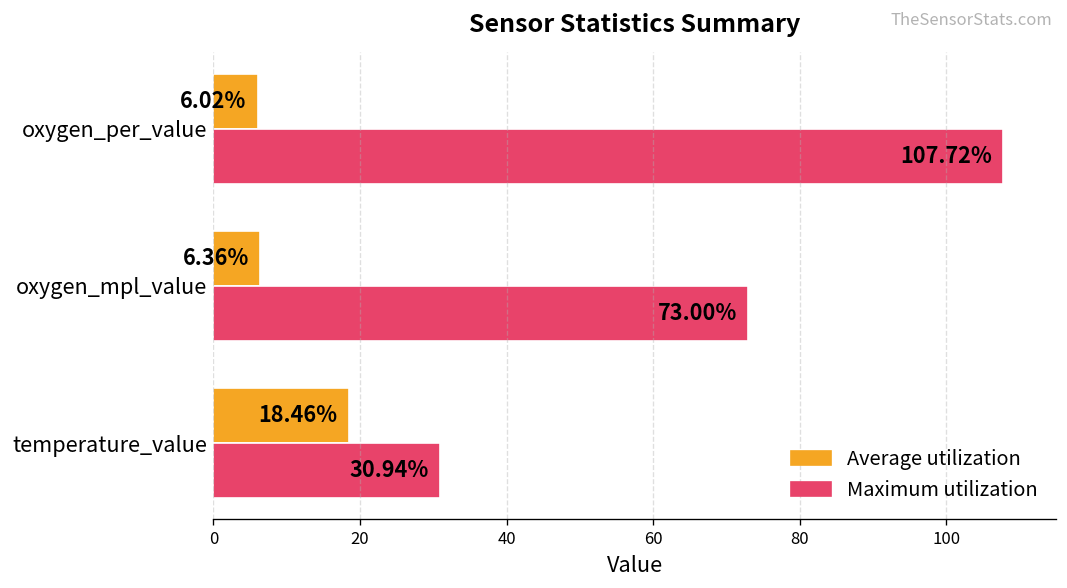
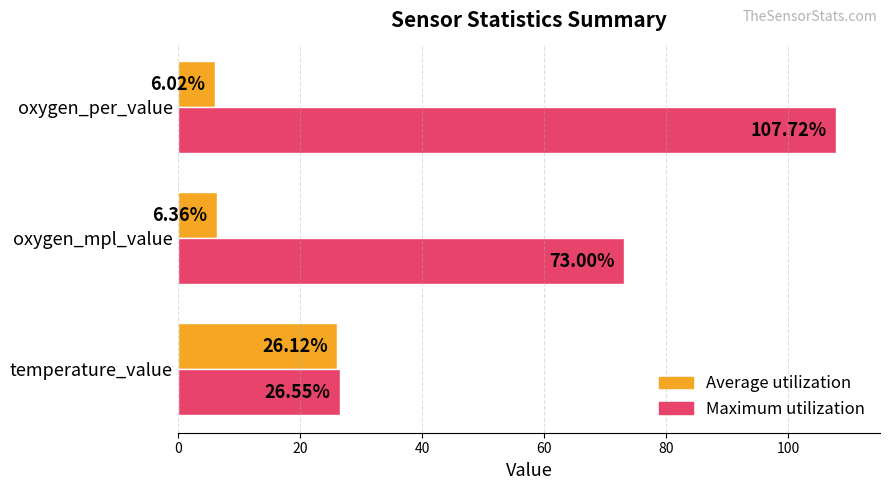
Average utilization, temperature_value: 18.46% -> 26.12%
Maximum utilization, temperature_value: 30.94% -> 26.55%
